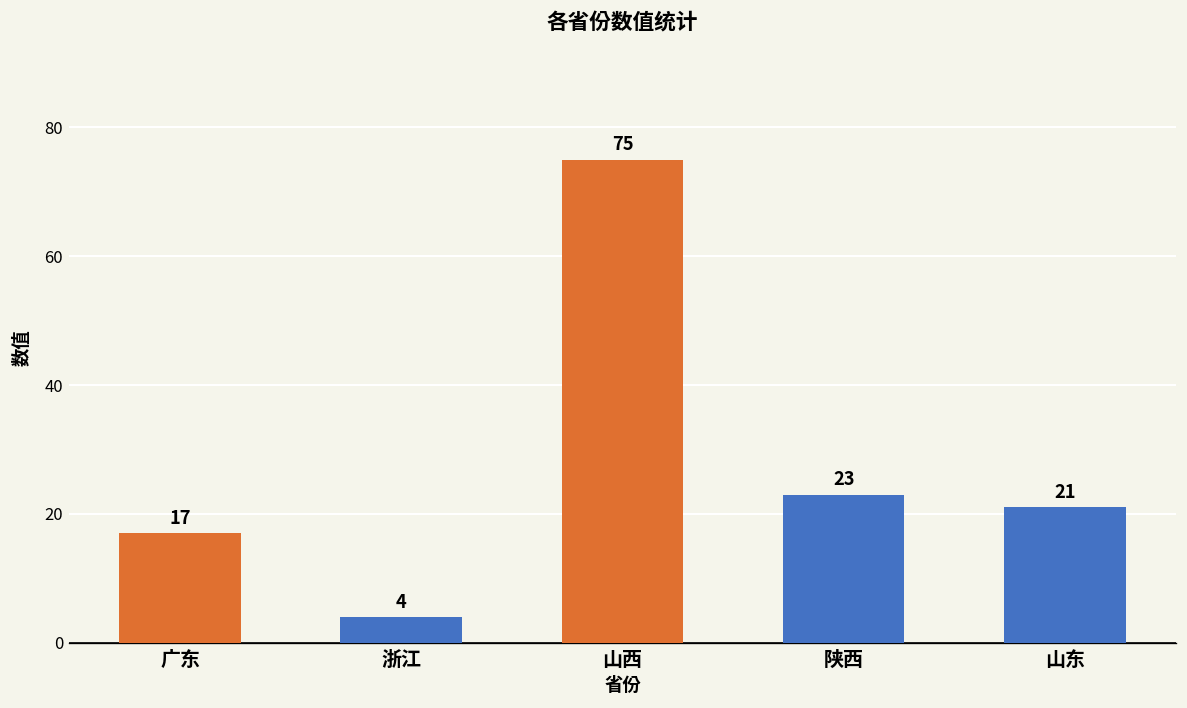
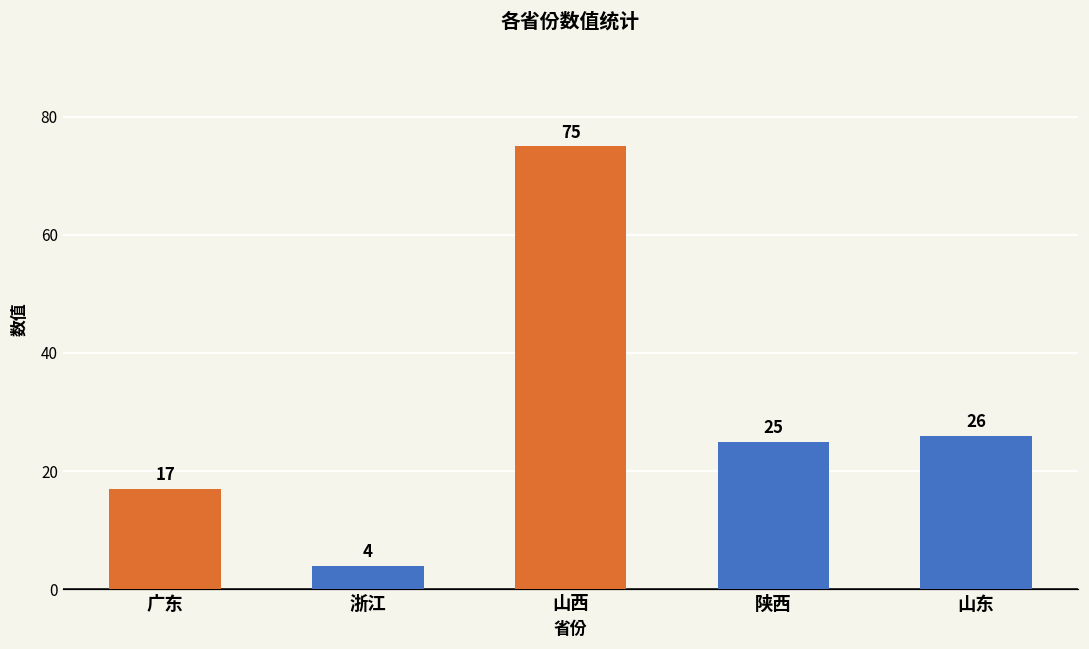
陕西: 23 -> 25
山东: 21 -> 26
